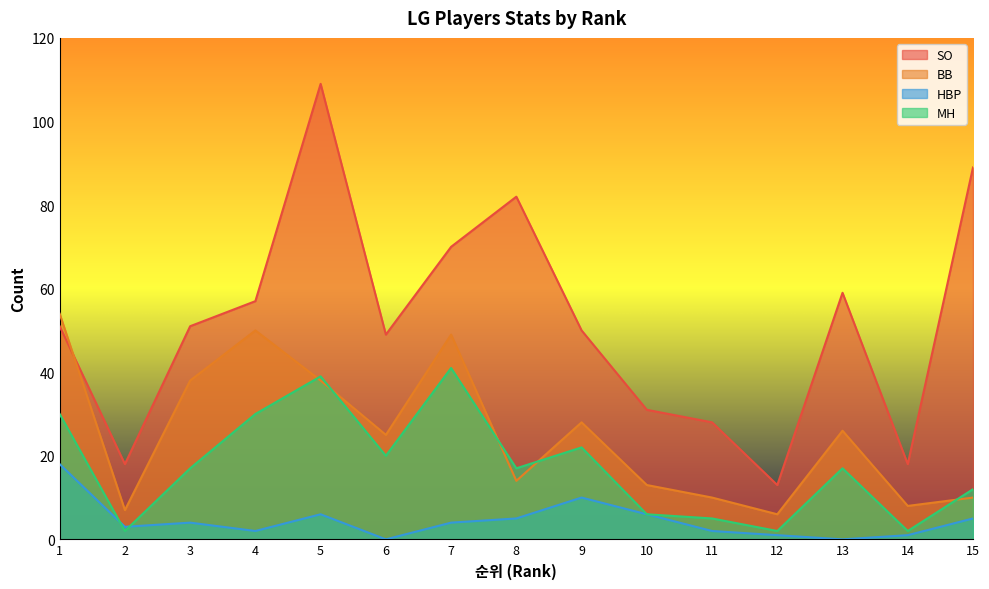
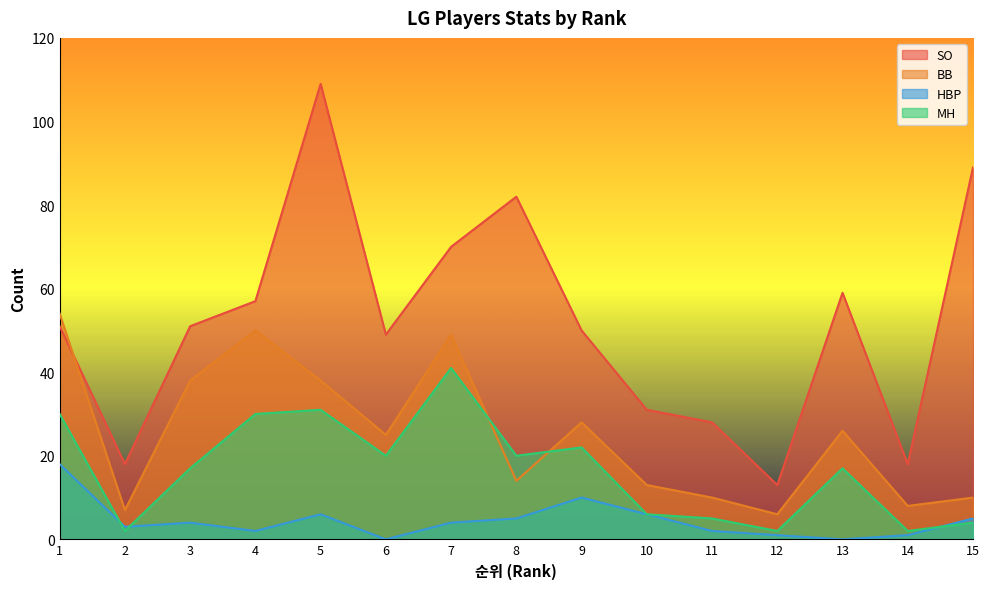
MH, 5: 39 -> 31
MH, 8: 17 -> 20
MH, 15: 12 -> 4
